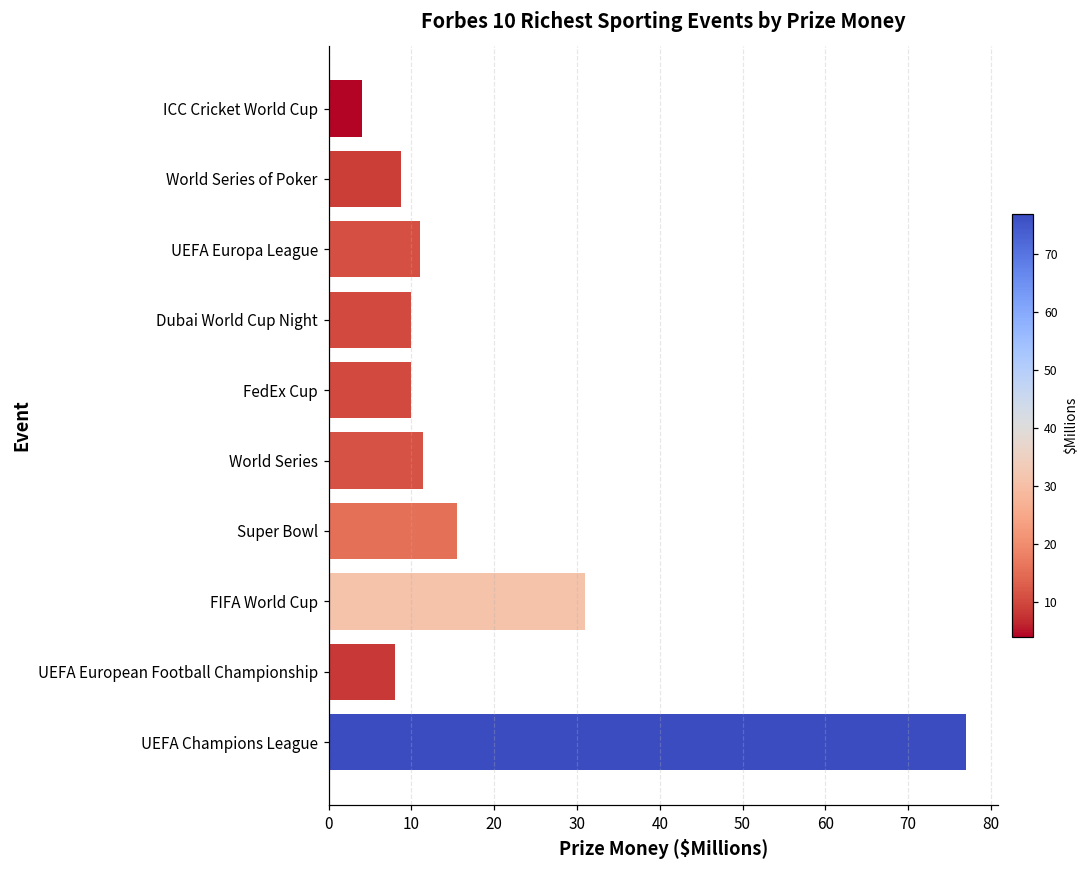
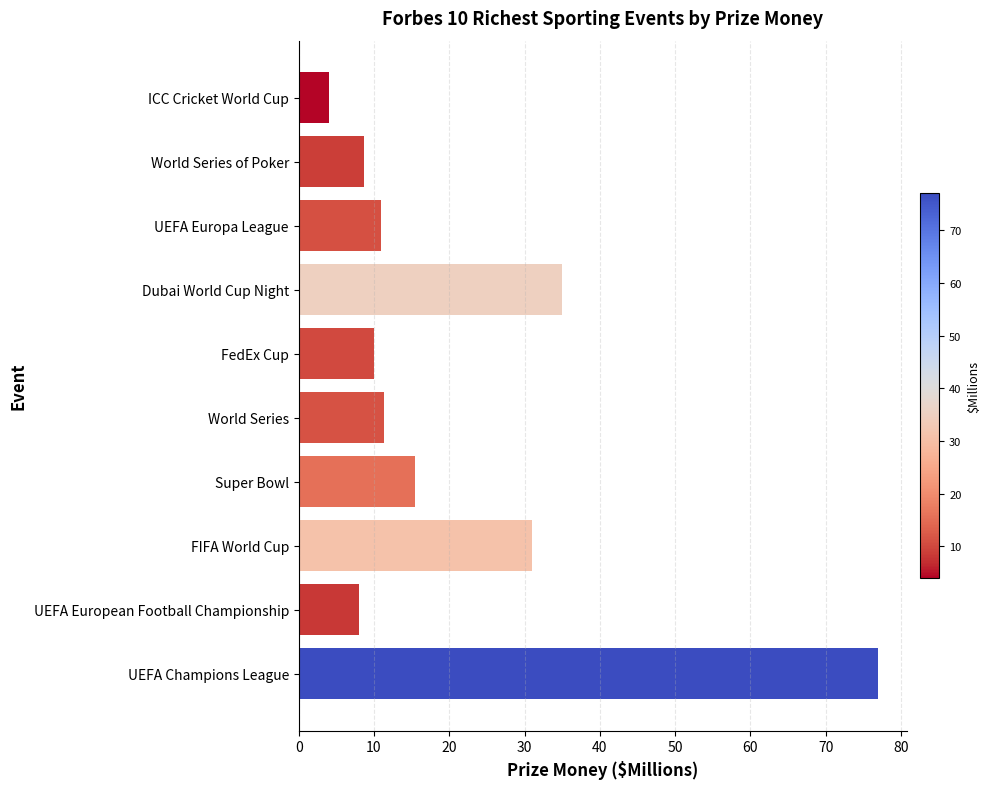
Dubai World Cup Night: 10 -> 35
